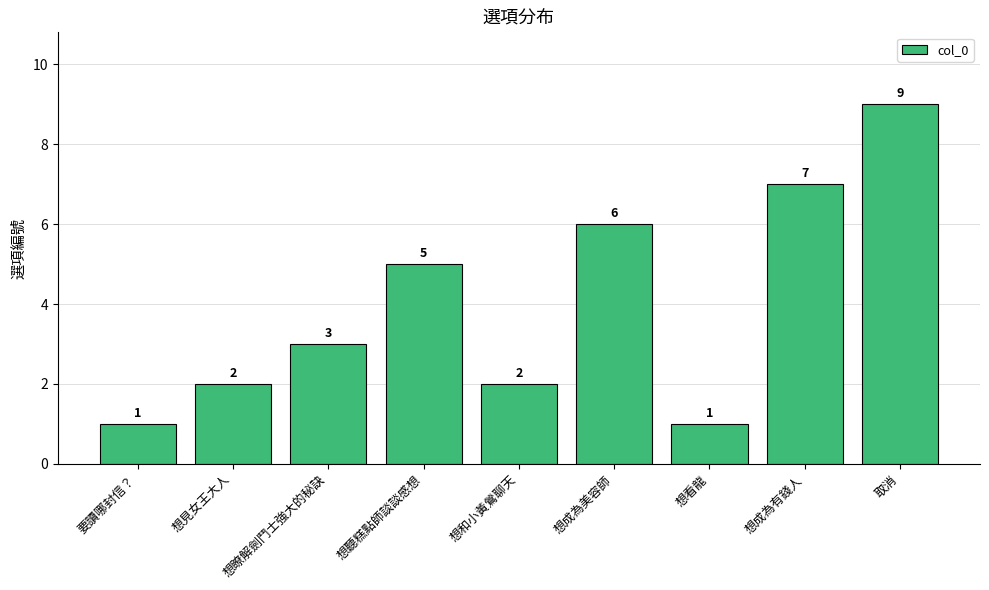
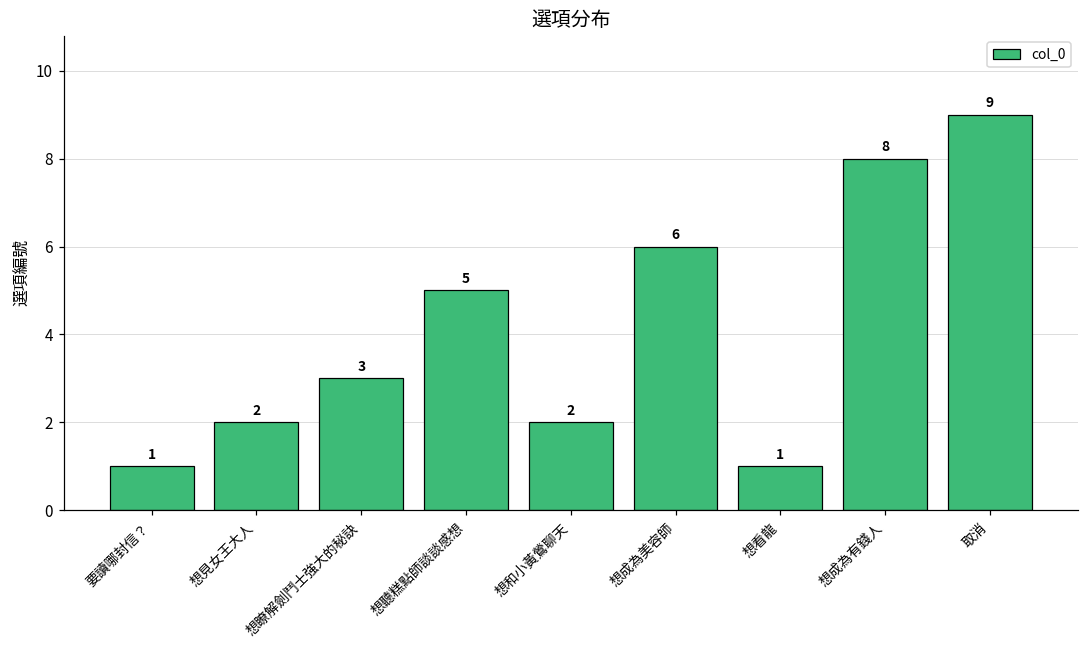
想成為有錢人: 7 -> 8
